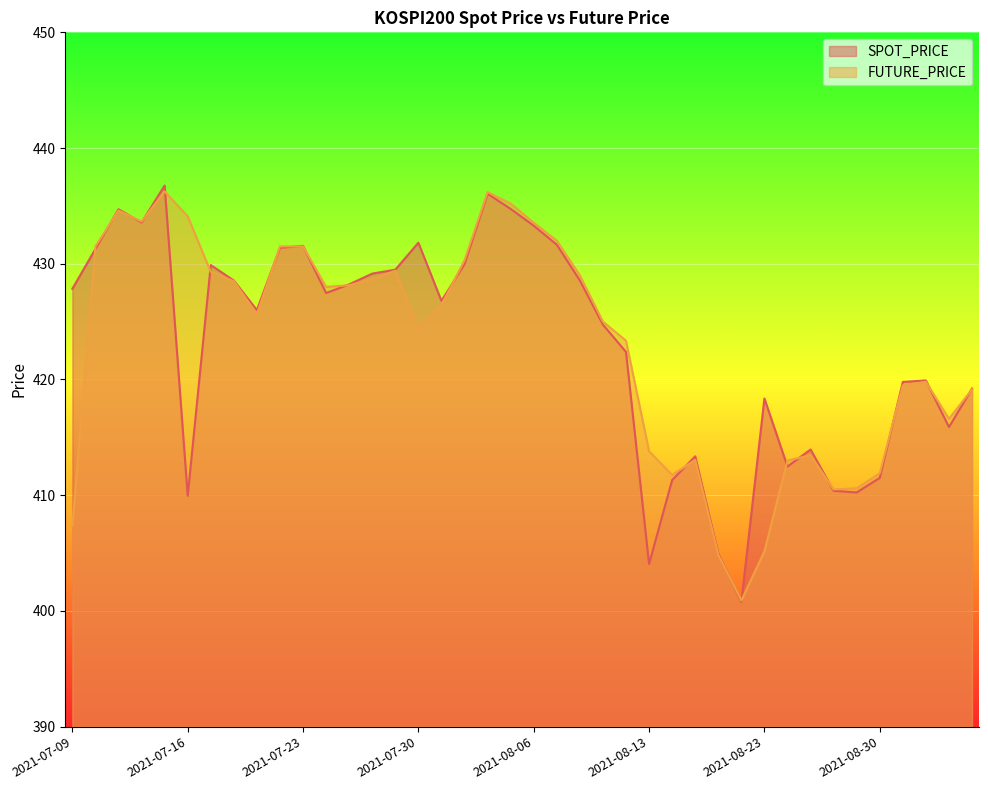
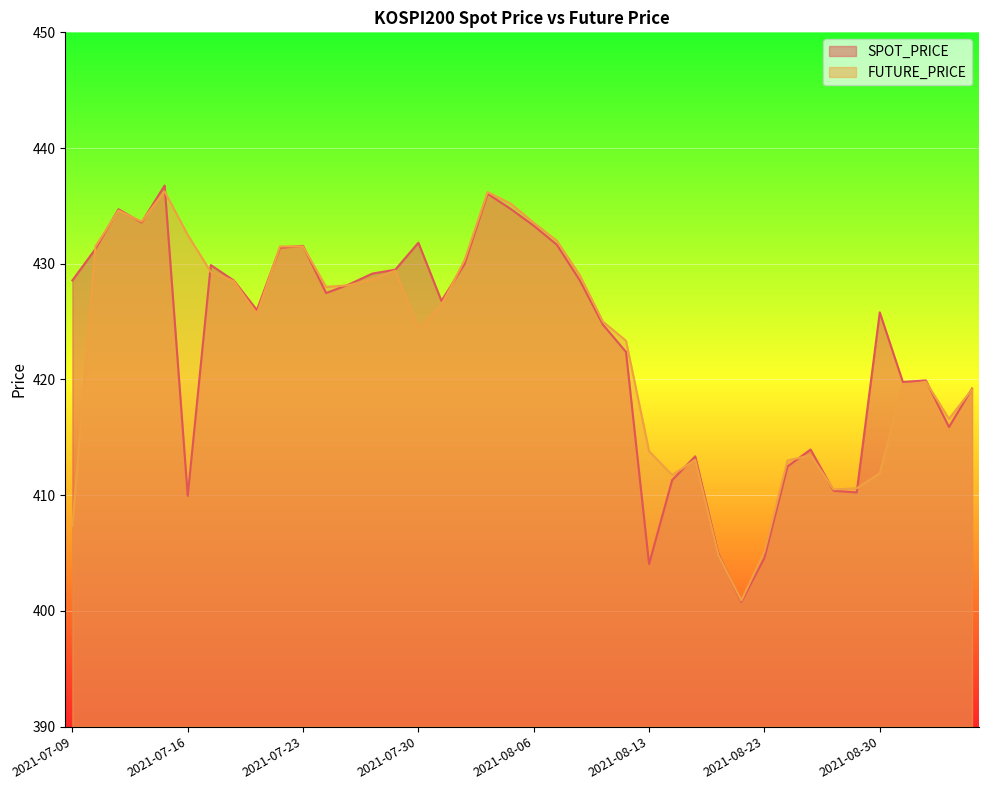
SPOT_PRICE, 2021-07-09: 427.8 -> 428.6
FUTURE_PRICE, 2021-07-16: 434.1 -> 432.5
SPOT_PRICE, 2021-08-23: 418.4 -> 404.6
SPOT_PRICE, 2021-08-30: 411.5 -> 425.8
